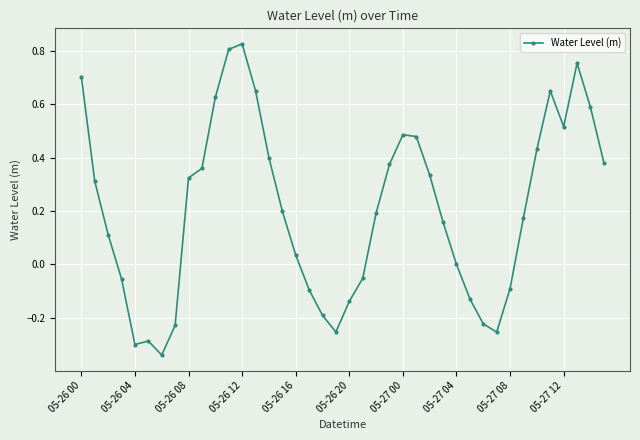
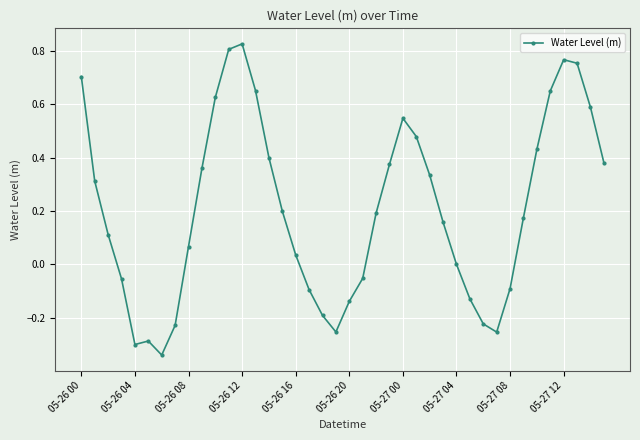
05-26 08: 0.32 -> 0.07
05-27 00: 0.49 -> 0.55
05-27 12: 0.52 -> 0.77
